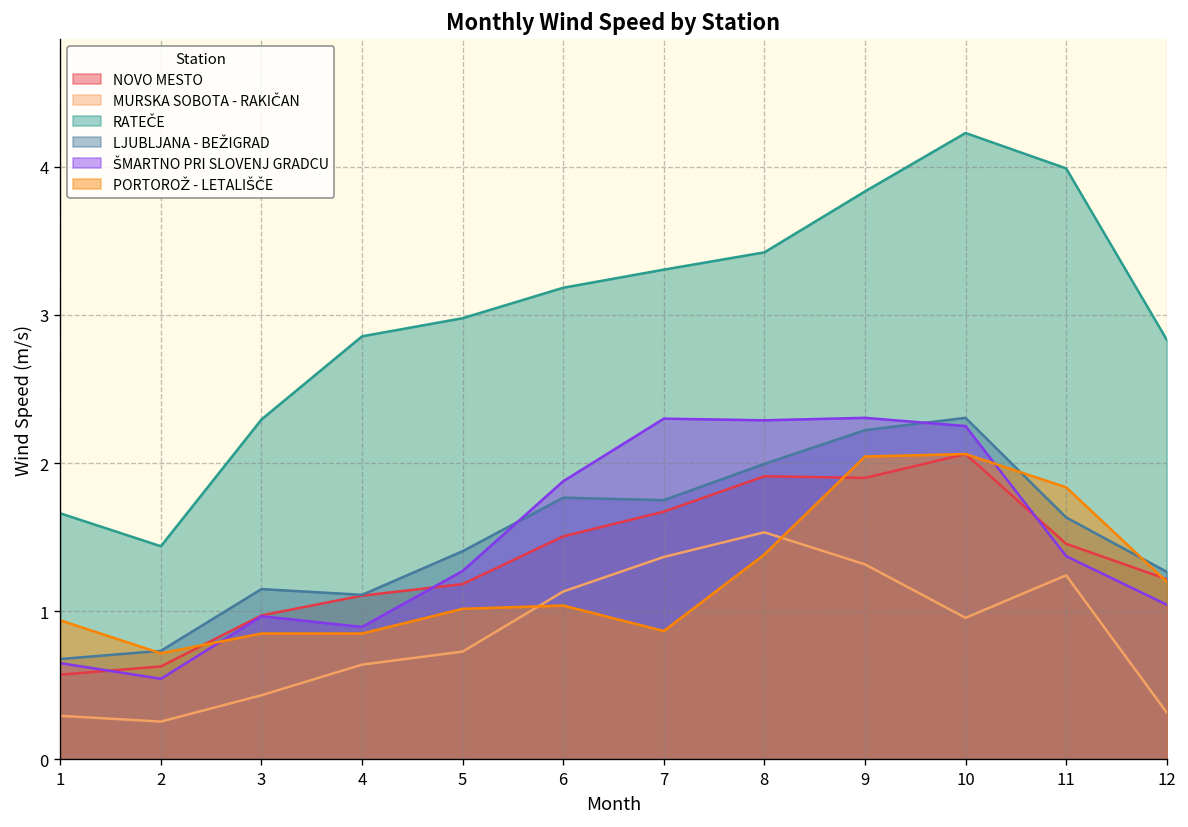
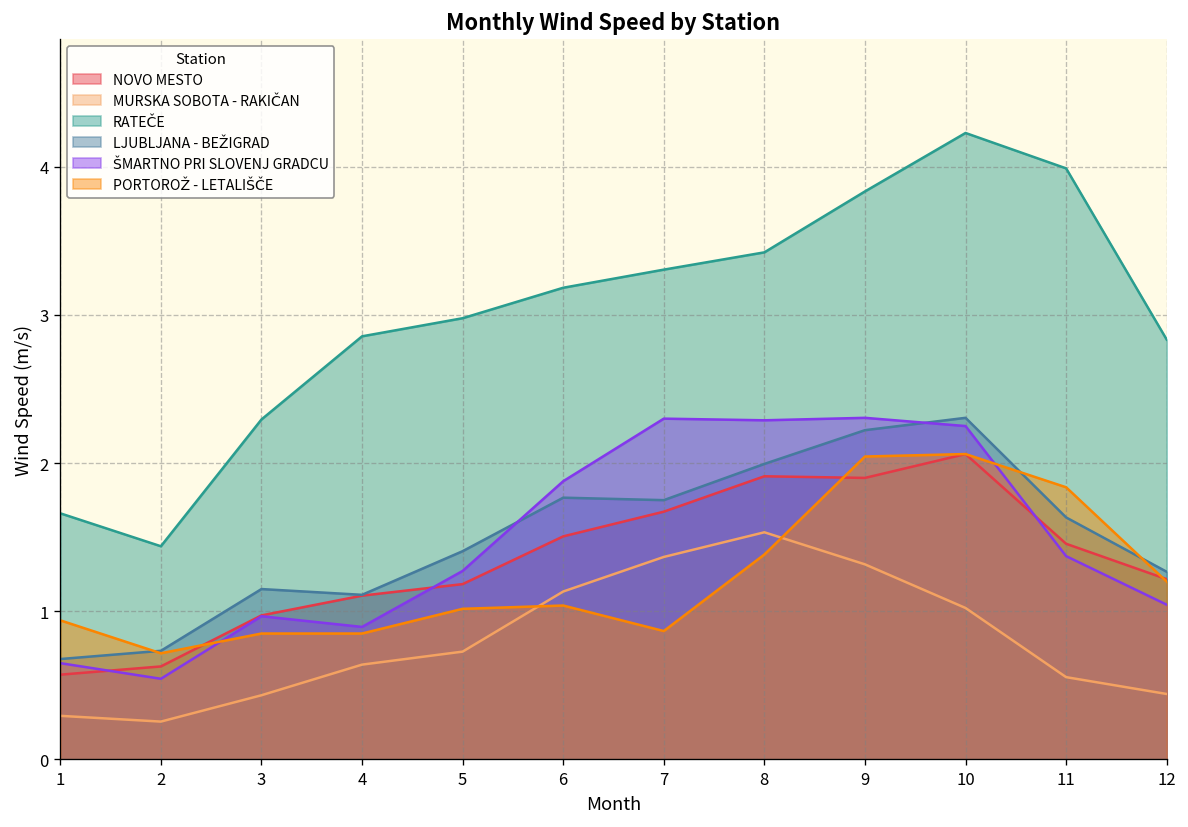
MURSKA SOBOTA - RAKIČAN, 10: 0.96 -> 1.02
MURSKA SOBOTA - RAKIČAN, 11: 1.24 -> 0.56
MURSKA SOBOTA - RAKIČAN, 12: 0.32 -> 0.44
